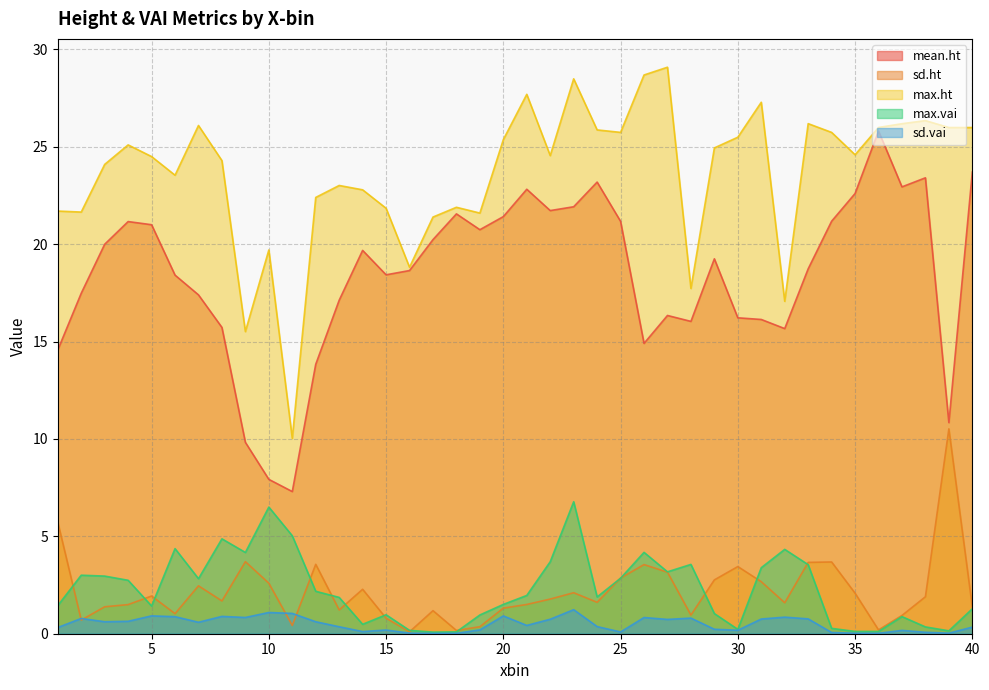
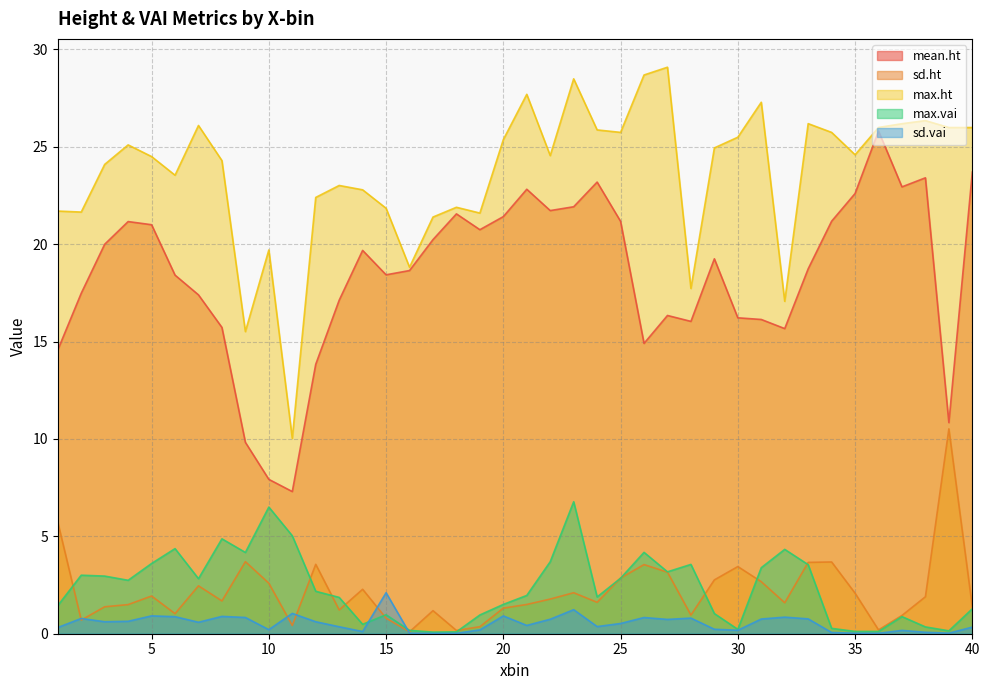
max.vai, 5: 1.4 -> 3.6
sd.vai, 10: 1.1 -> 0.2
sd.vai, 15: 0.2 -> 2.1
sd.vai, 25: 0.1 -> 0.5
